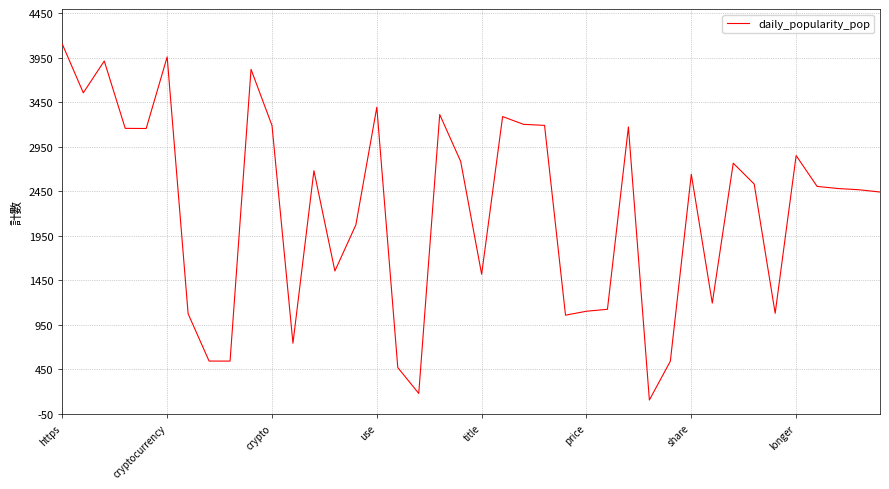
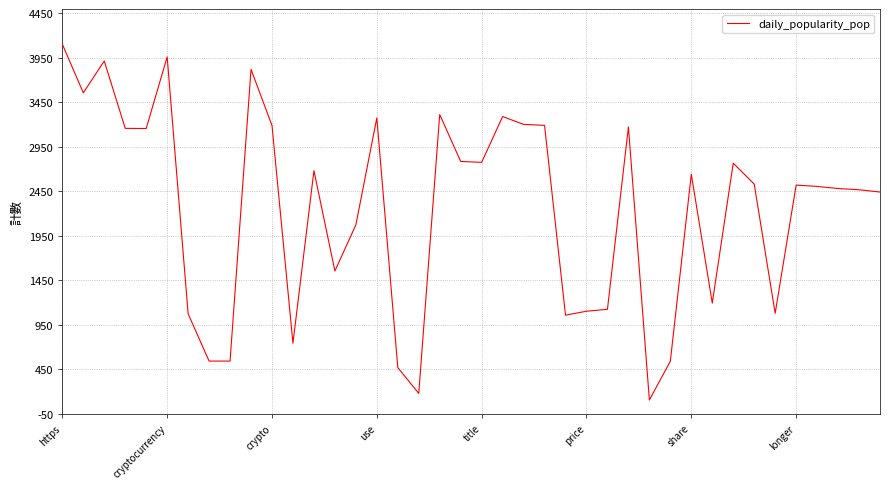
use: 3400 -> 3300
title: 1500 -> 2800
longer: 2900 -> 2500
